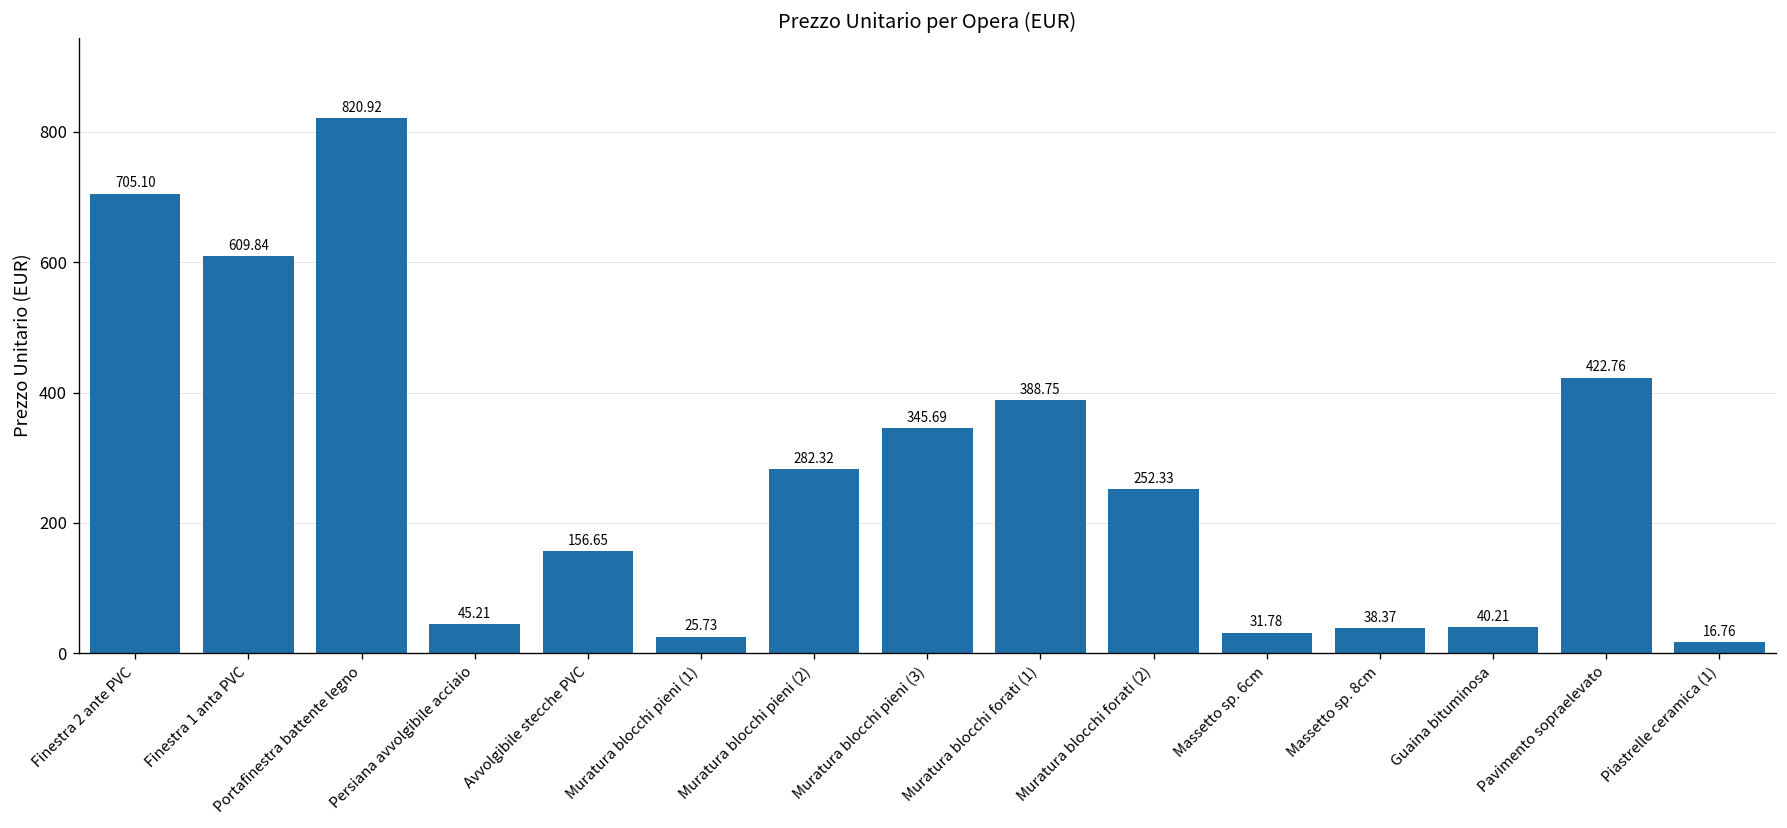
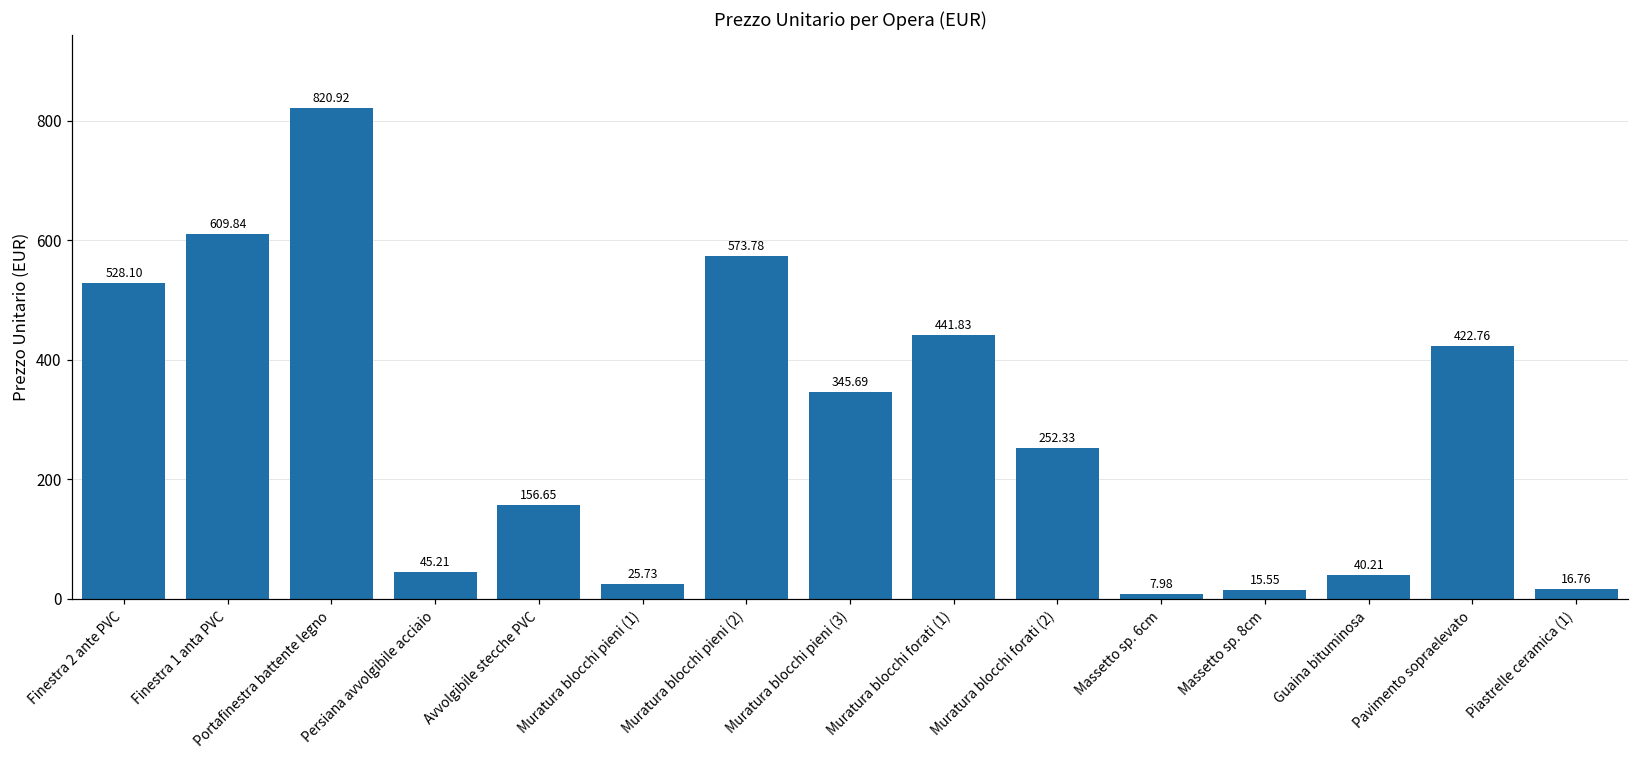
Finestra 2 ante PVC: 705.10 -> 528.10
Muratura blocchi pieni (2): 282.32 -> 573.78
Muratura blocchi forati (1): 388.75 -> 441.83
Massetto sp. 6cm: 31.78 -> 7.98
Massetto sp. 8cm: 38.37 -> 15.55
